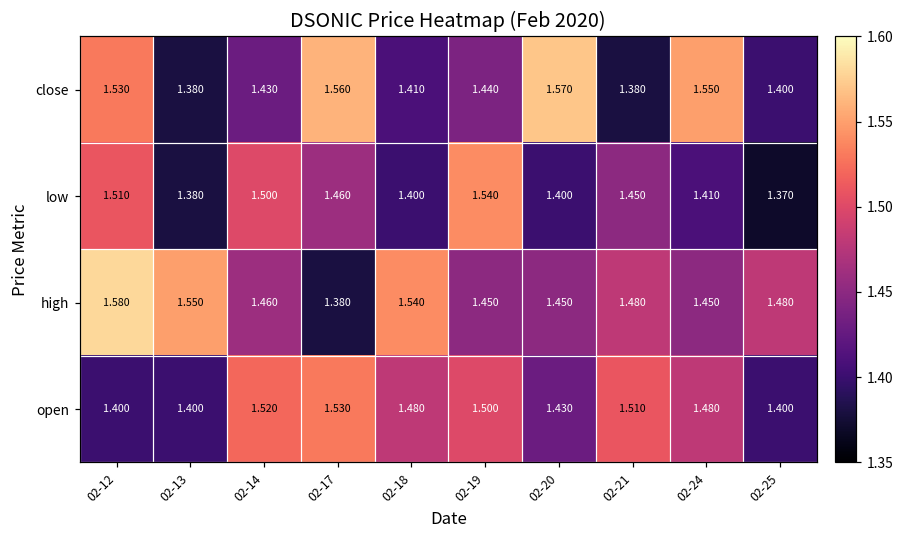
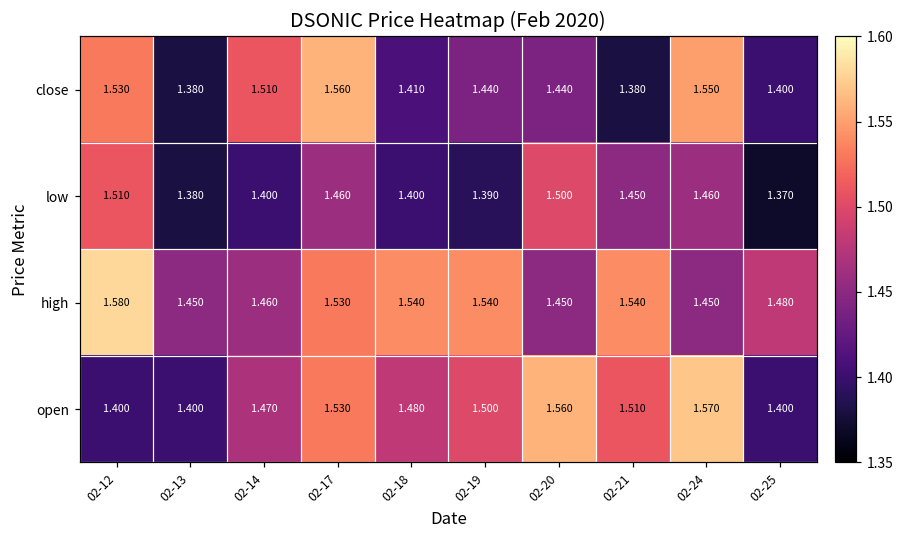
close, 02-14: 1.430 -> 1.510
close, 02-20: 1.570 -> 1.440
low, 02-14: 1.500 -> 1.400
low, 02-19: 1.540 -> 1.390
low, 02-20: 1.400 -> 1.500
low, 02-24: 1.410 -> 1.460
high, 02-13: 1.550 -> 1.450
high, 02-17: 1.380 -> 1.530
high, 02-19: 1.450 -> 1.540
high, 02-21: 1.480 -> 1.540
open, 02-14: 1.520 -> 1.470
open, 02-20: 1.430 -> 1.560
open, 02-24: 1.480 -> 1.570
